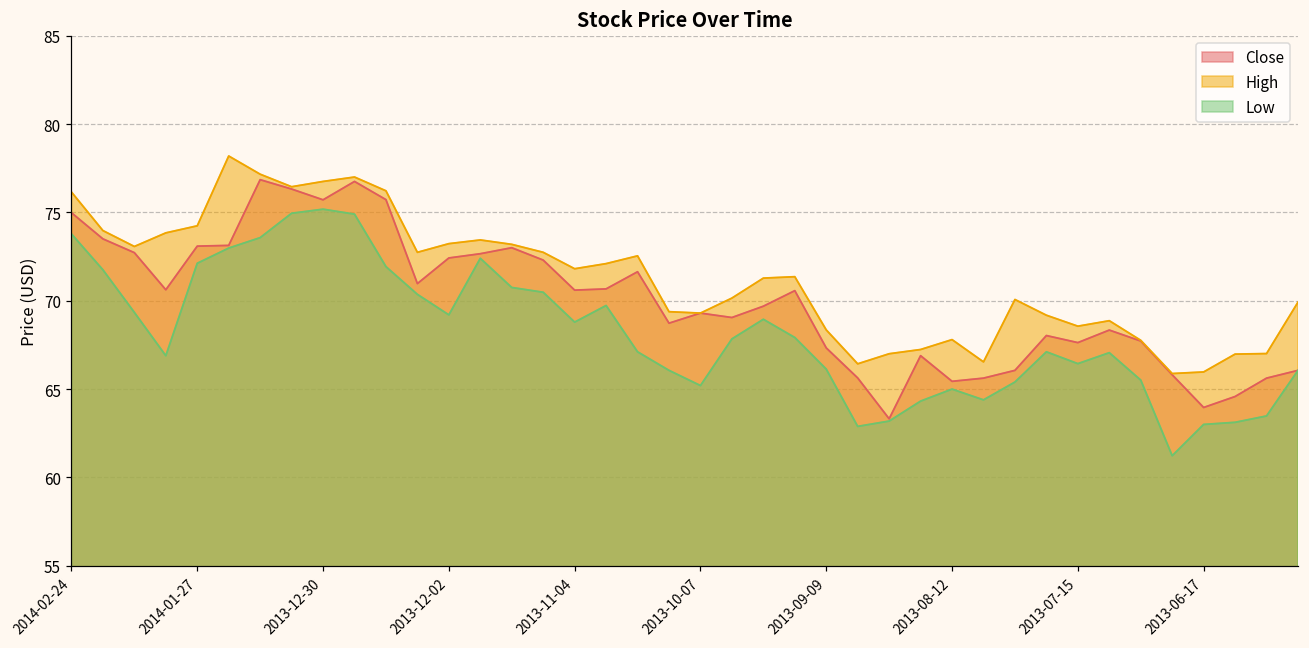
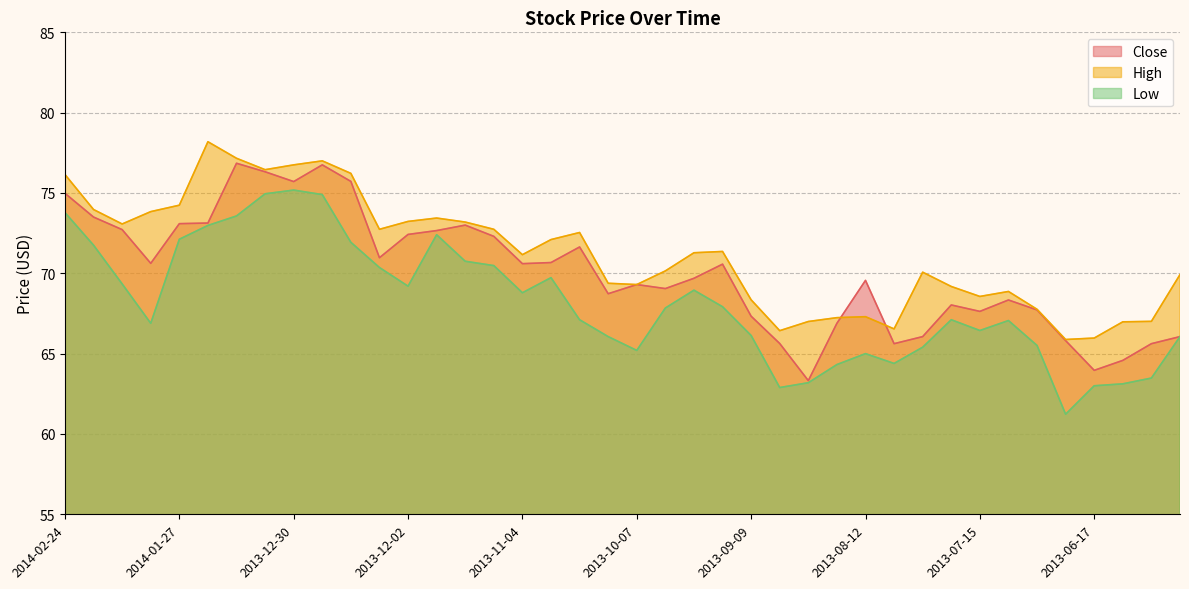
High, 2013-11-04: 71.8 -> 71.2
Close, 2013-08-12: 65.4 -> 69.6
High, 2013-08-12: 67.8 -> 67.3
